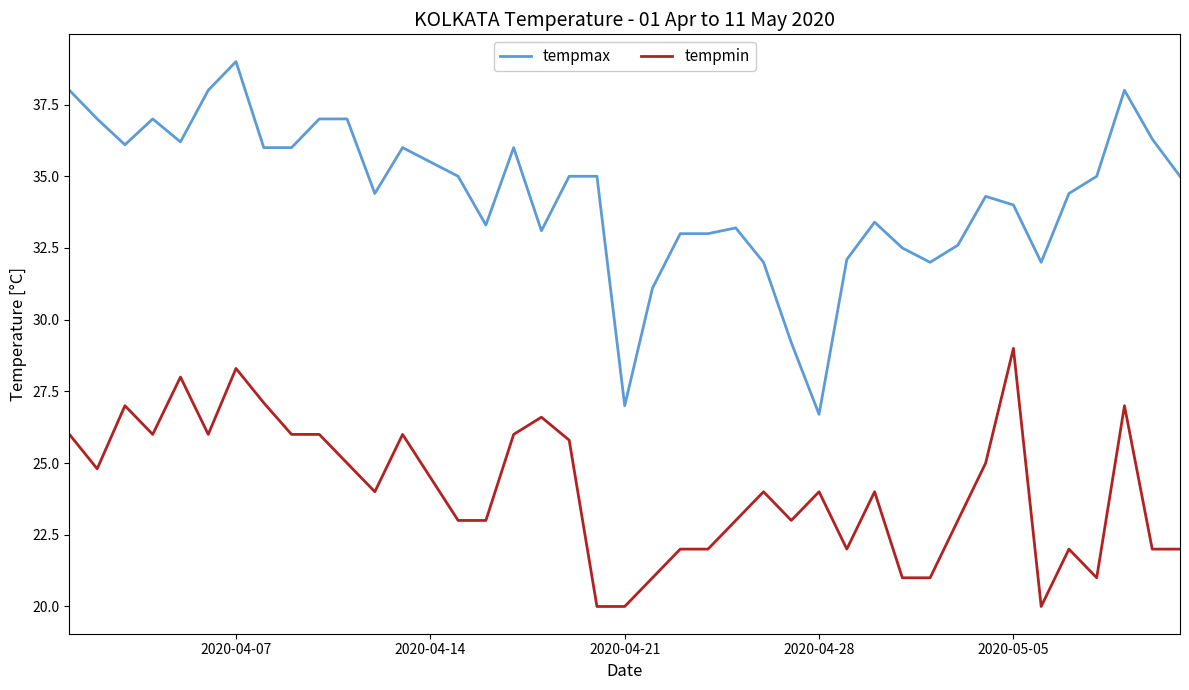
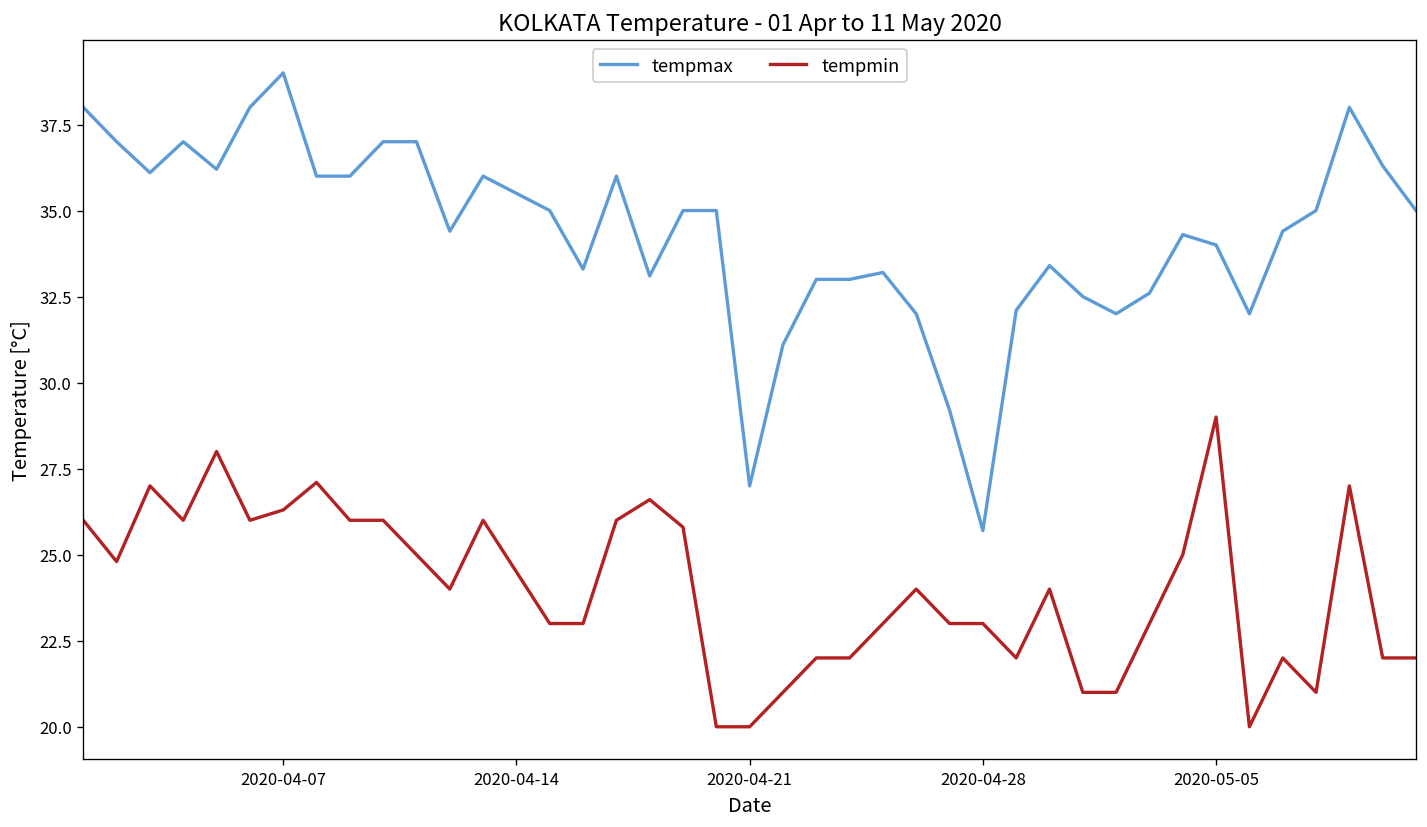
tempmin, 2020-04-07: 28.3 -> 26.3
tempmax, 2020-04-28: 26.7 -> 25.7
tempmin, 2020-04-28: 24 -> 23
